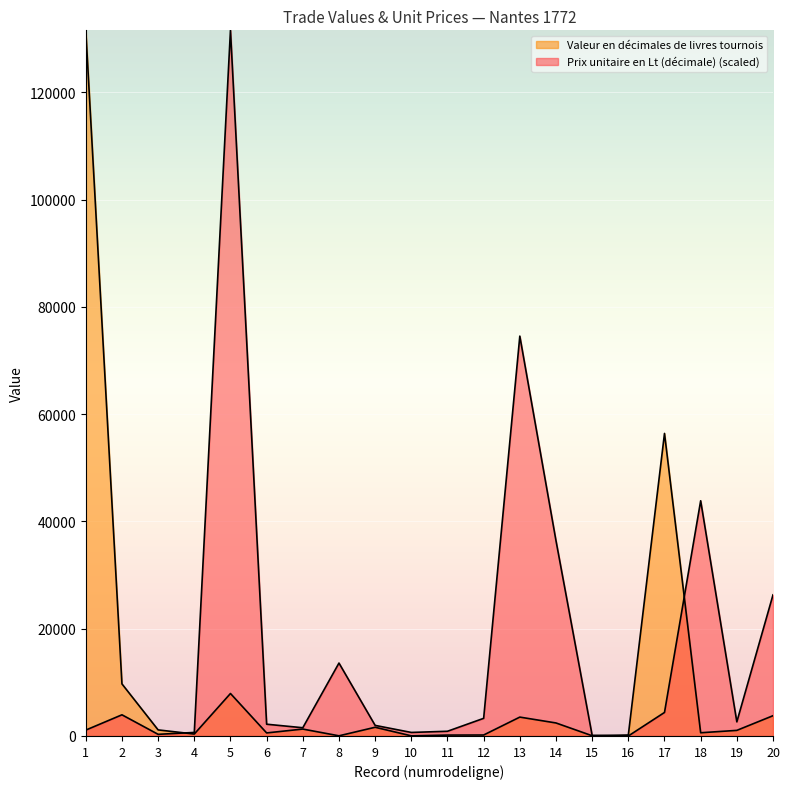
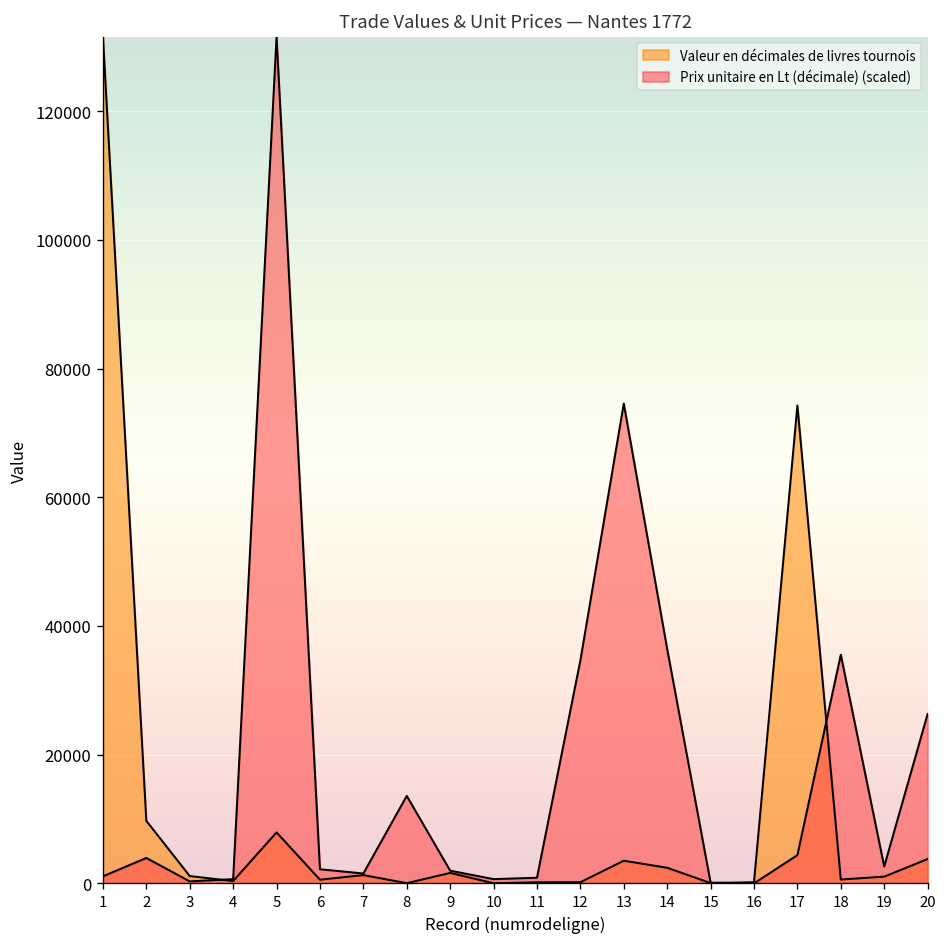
Prix unitaire en Lt (décimale) (scaled), 12: 3000 -> 35000
Valeur en décimales de livres tournois, 17: 56000 -> 74000
Prix unitaire en Lt (décimale) (scaled), 18: 44000 -> 36000
